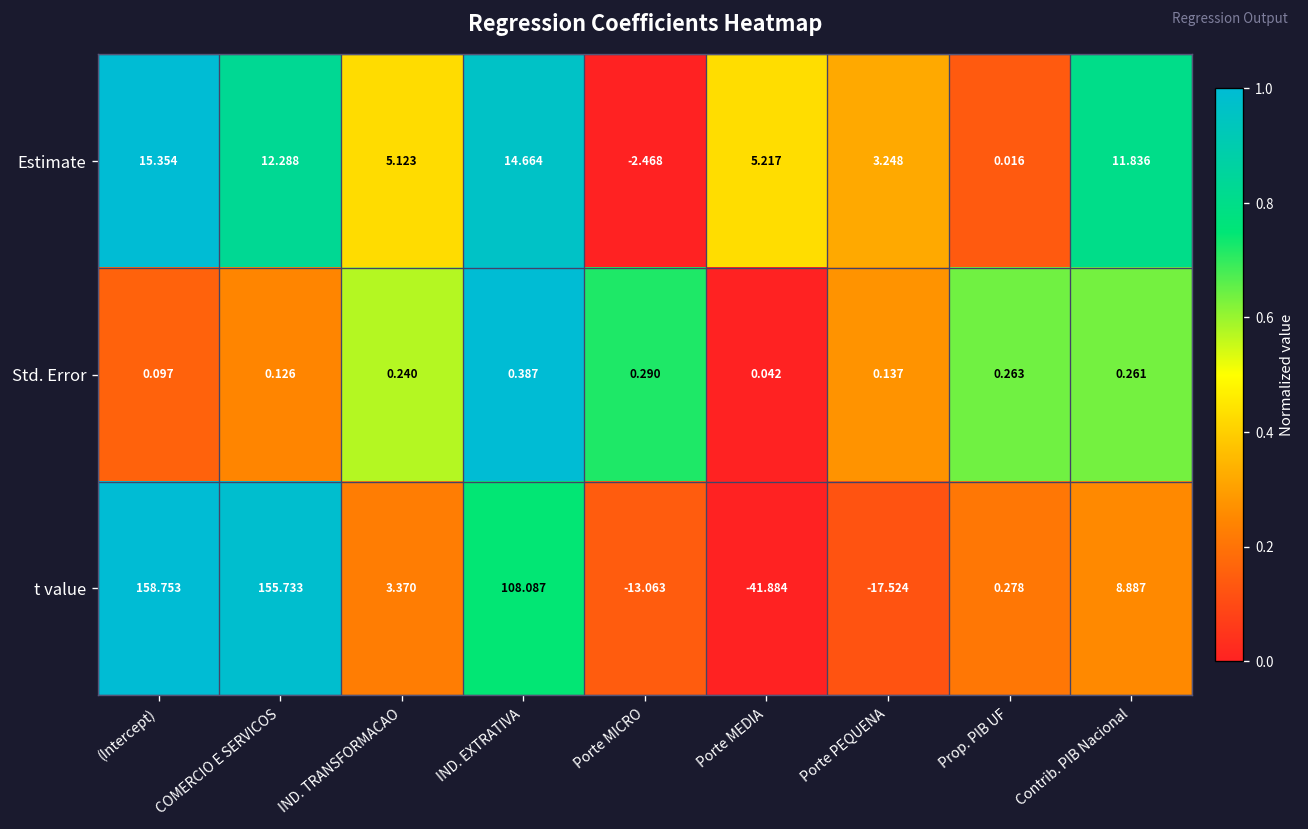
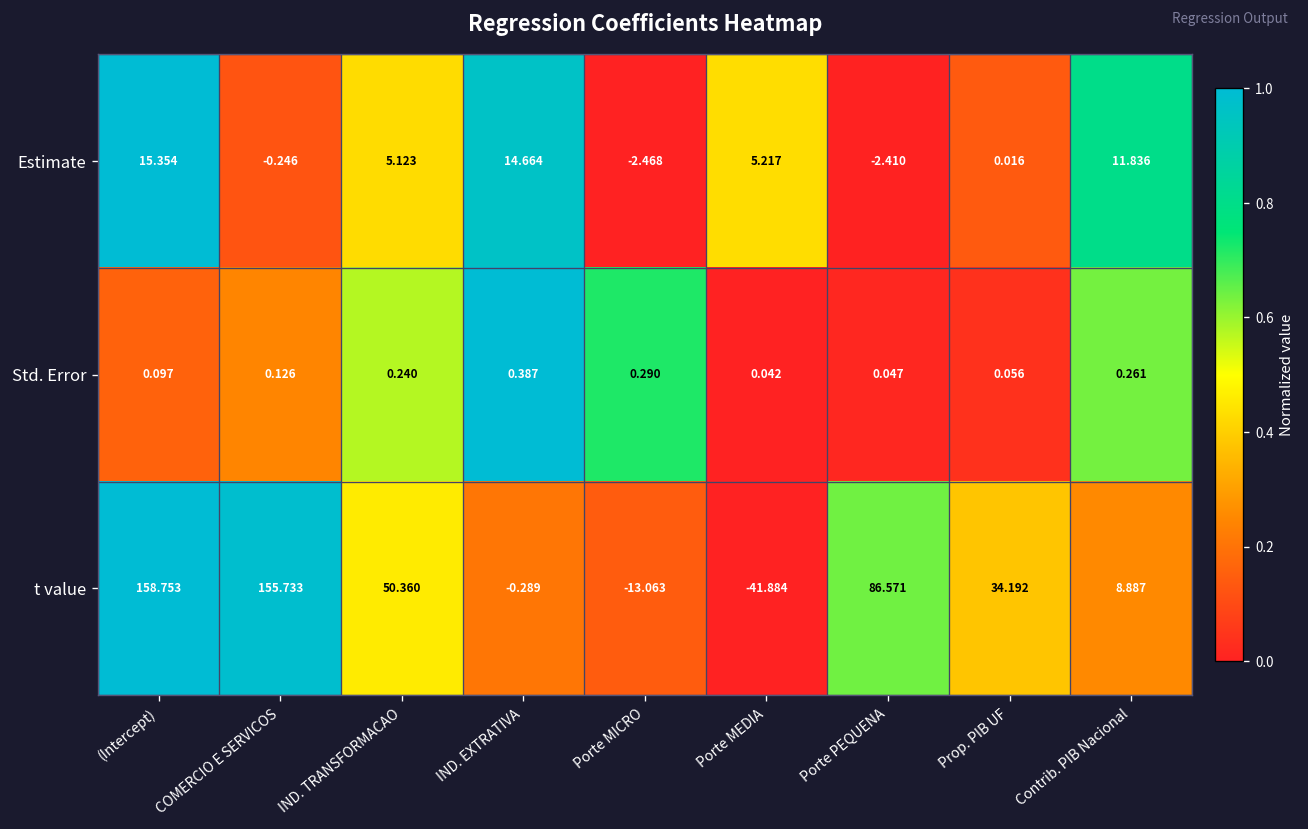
Estimate, COMERCIO E SERVICOS: 12.288 -> -0.246
Estimate, Porte PEQUENA: 3.248 -> -2.410
Std. Error, Porte PEQUENA: 0.137 -> 0.047
Std. Error, Prop. PIB UF: 0.263 -> 0.056
t value, IND. TRANSFORMACAO: 3.370 -> 50.360
t value, IND. EXTRATIVA: 108.087 -> -0.289
t value, Porte PEQUENA: -17.524 -> 86.571
t value, Prop. PIB UF: 0.278 -> 34.192
